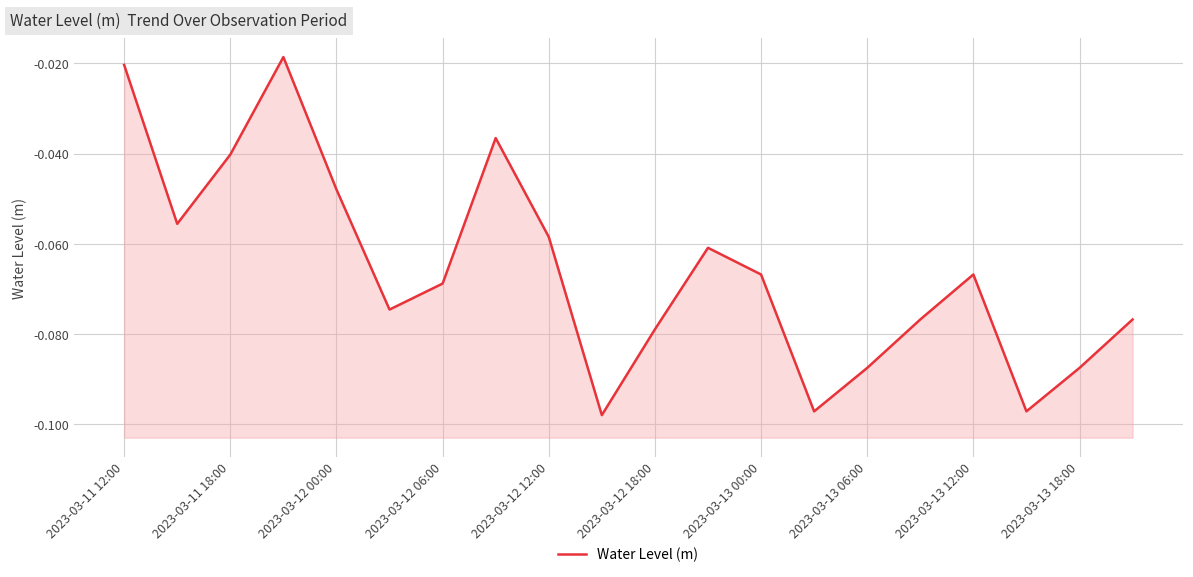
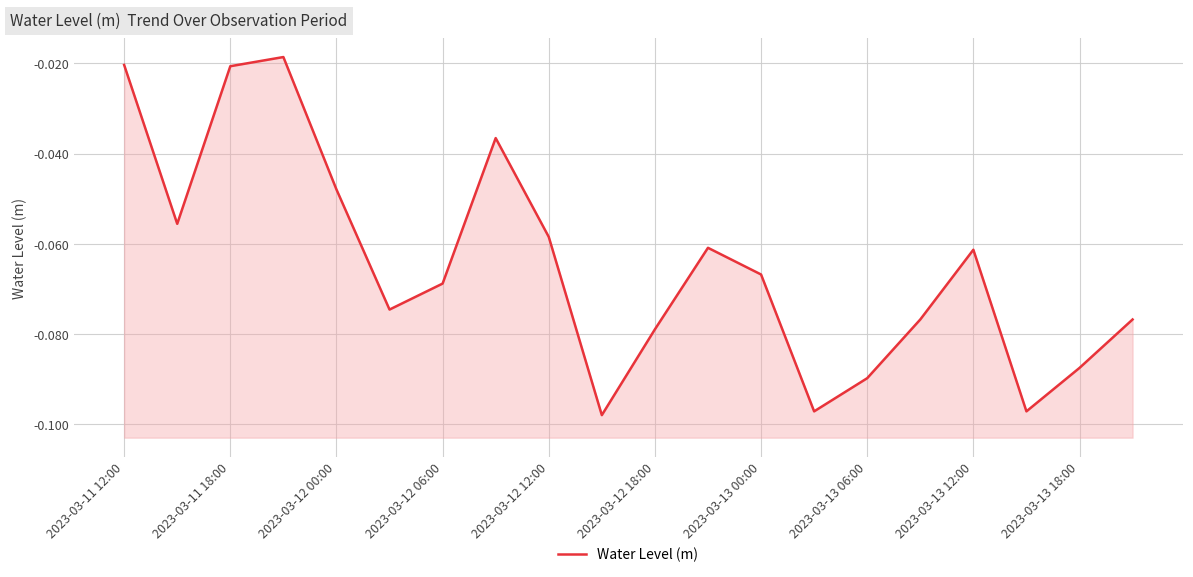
2023-03-11 18:00: -0.040 -> -0.021
2023-03-13 06:00: -0.088 -> -0.090
2023-03-13 12:00: -0.067 -> -0.061
